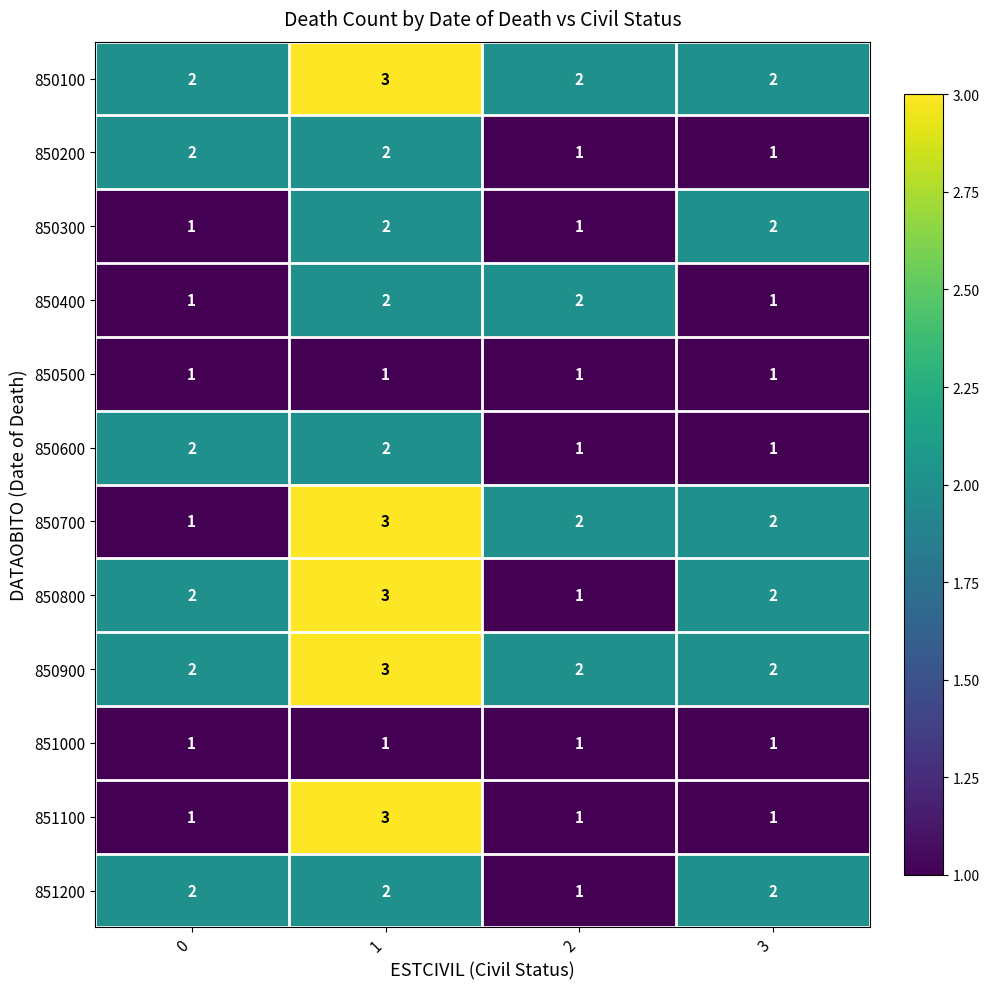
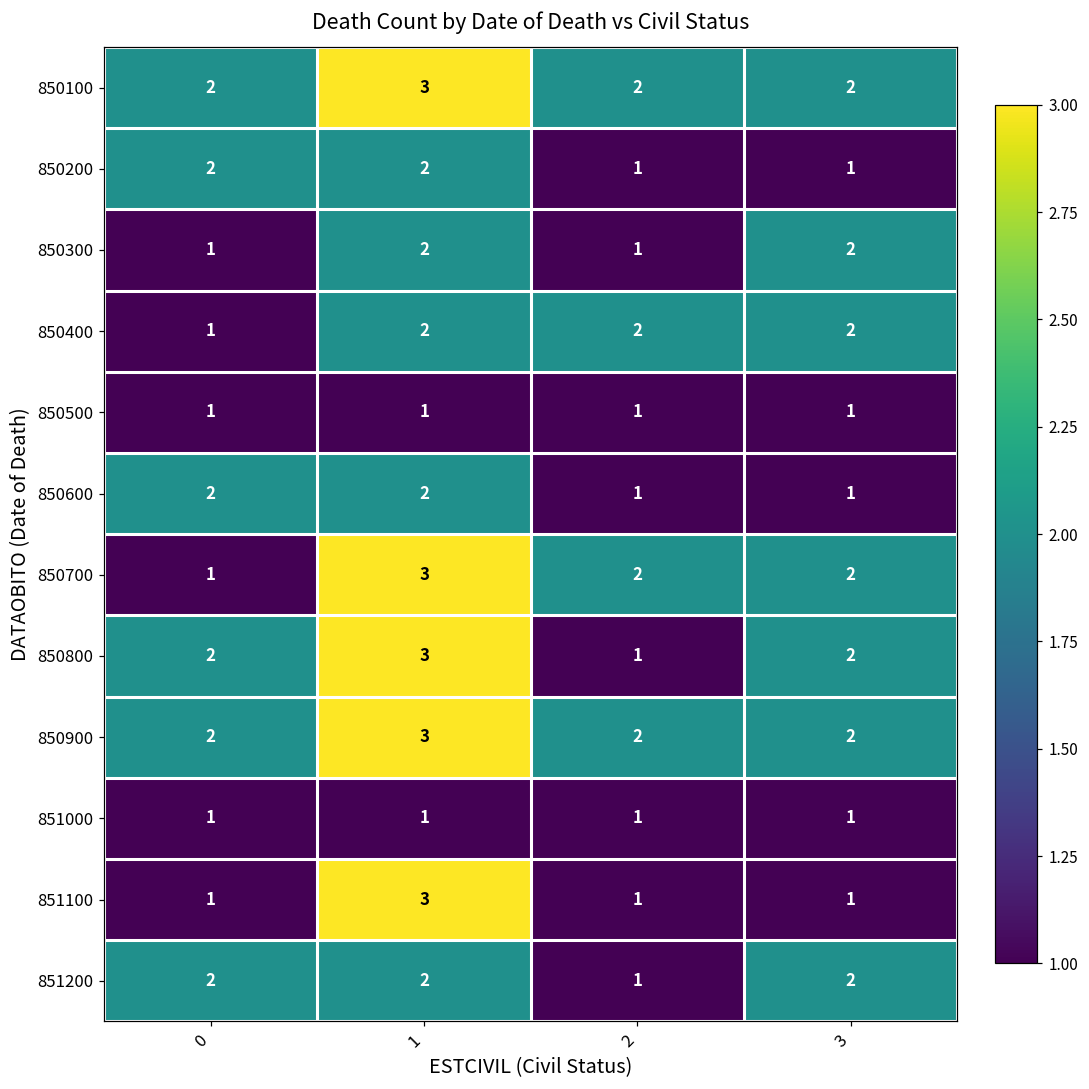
850400, 3: 1 -> 2
